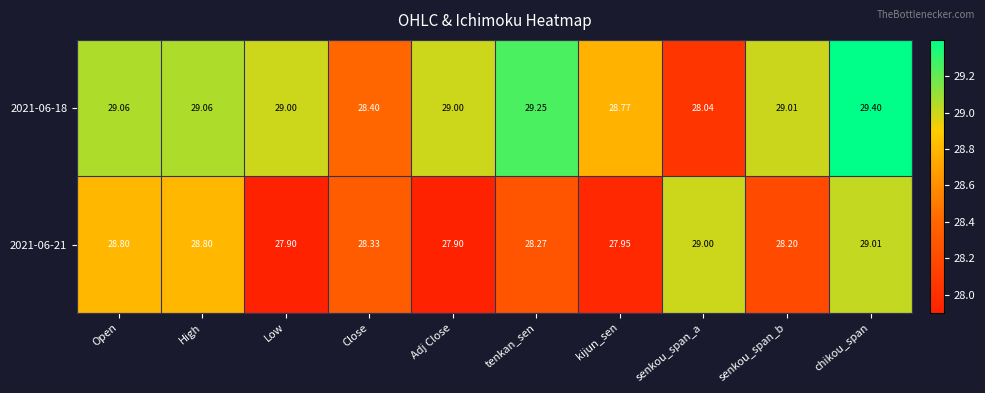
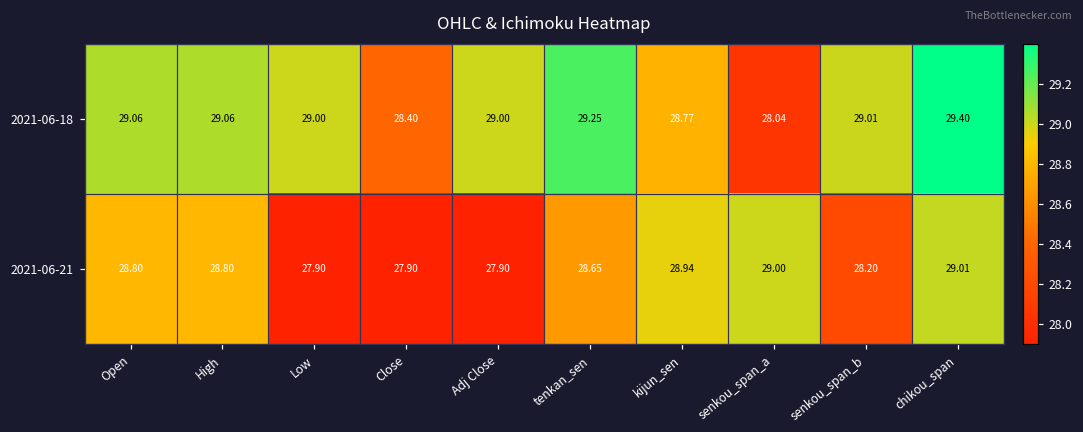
2021-06-21, Close: 28.33 -> 27.90
2021-06-21, tenkan_sen: 28.27 -> 28.65
2021-06-21, kijun_sen: 27.95 -> 28.94
